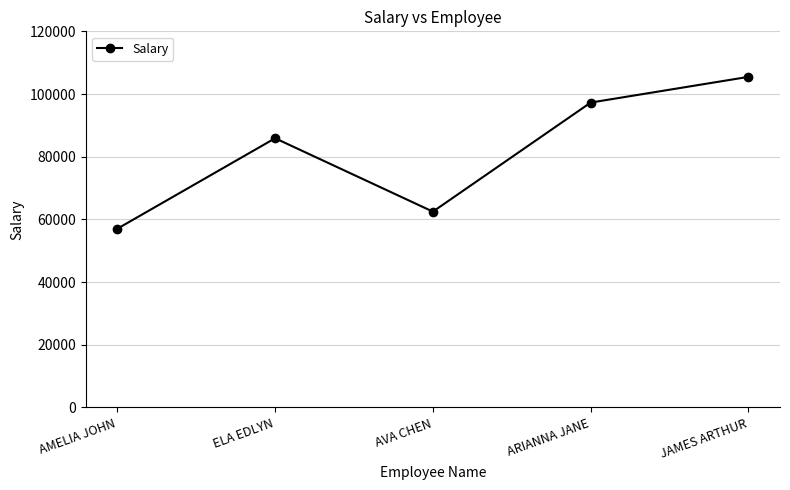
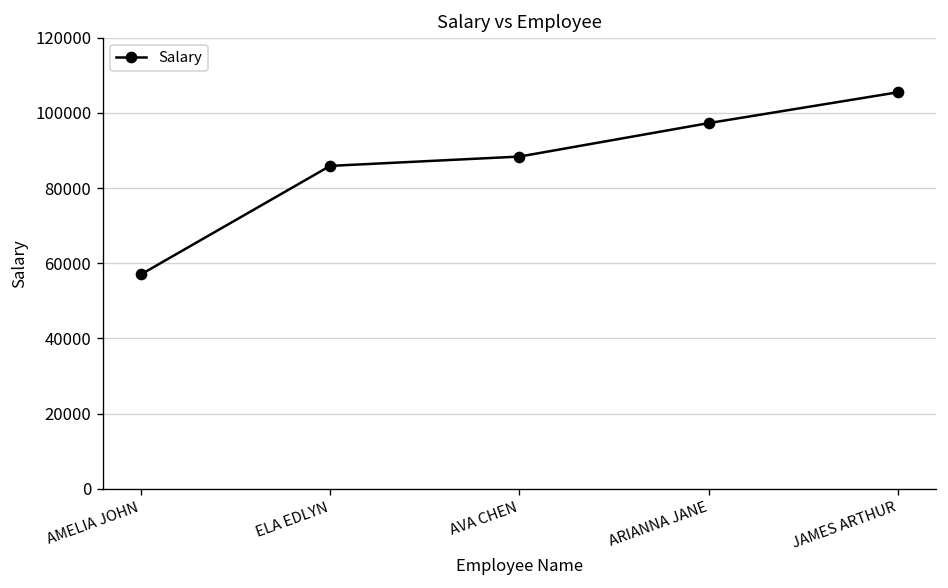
AVA CHEN: 62000 -> 88000
